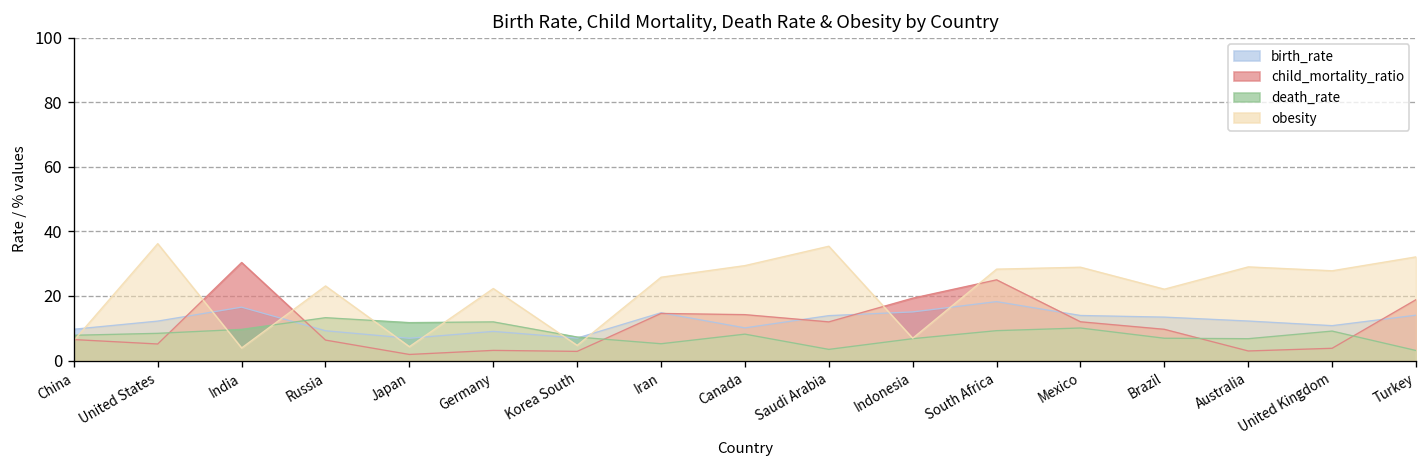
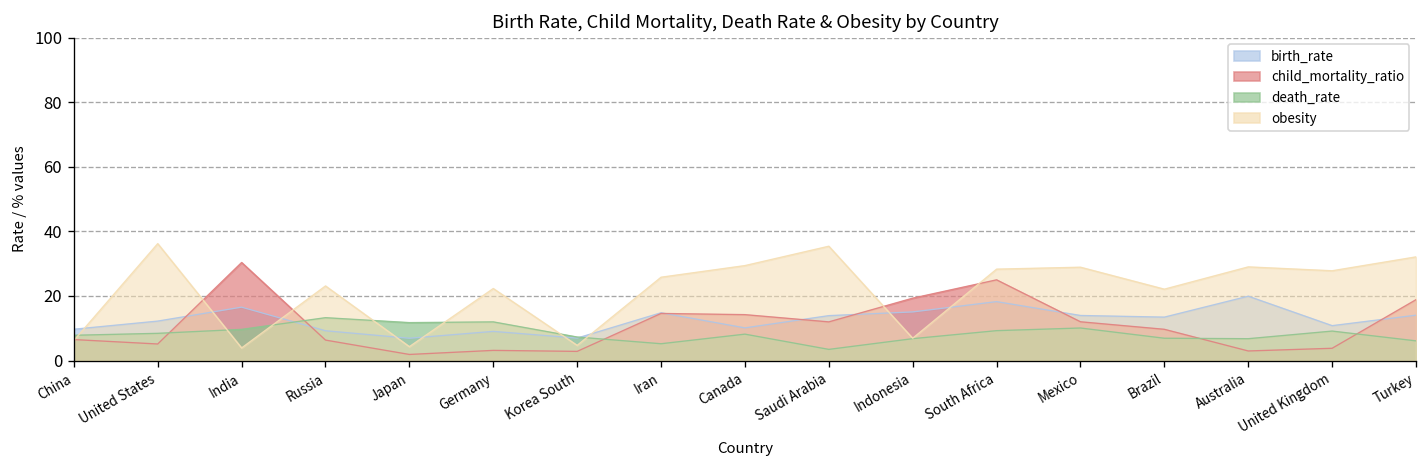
birth_rate, Australia: 12 -> 20
death_rate, Turkey: 3 -> 6
